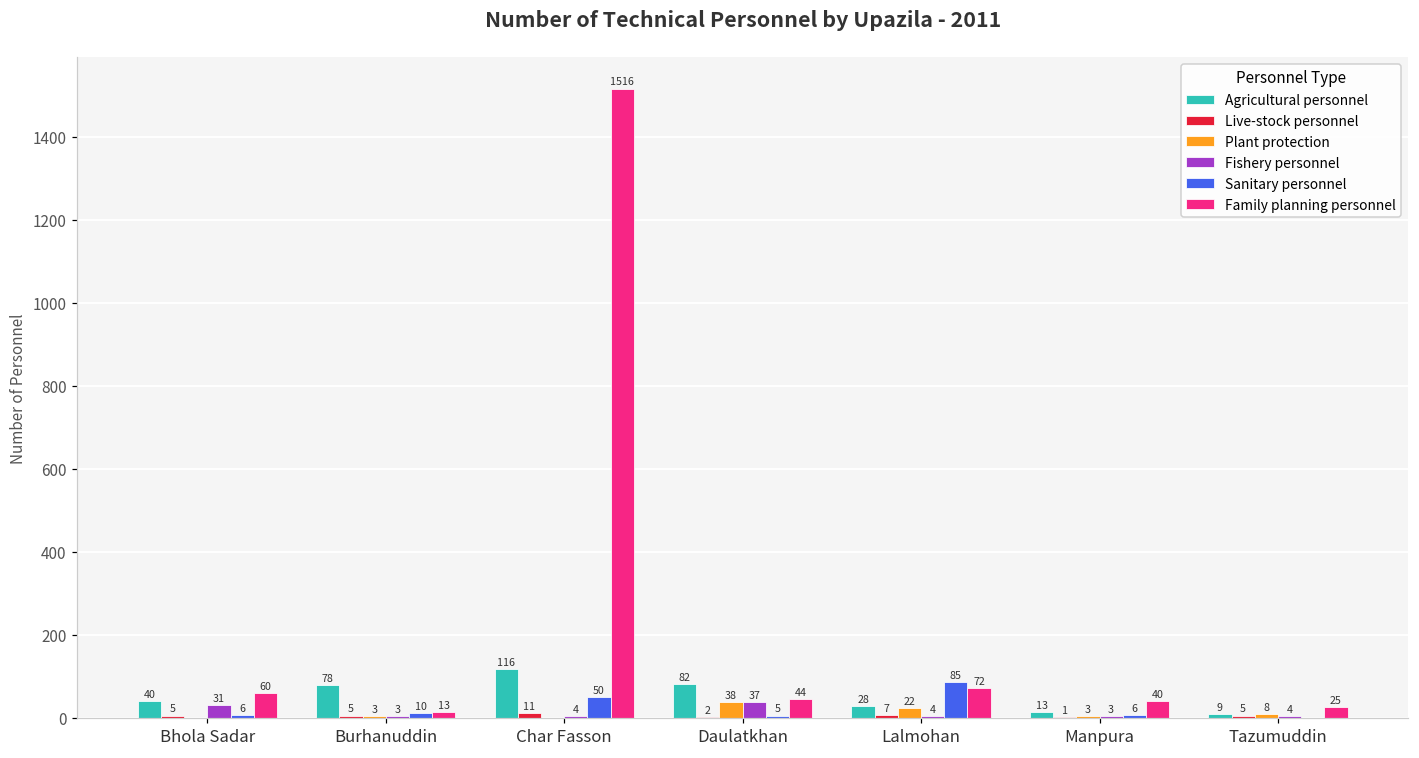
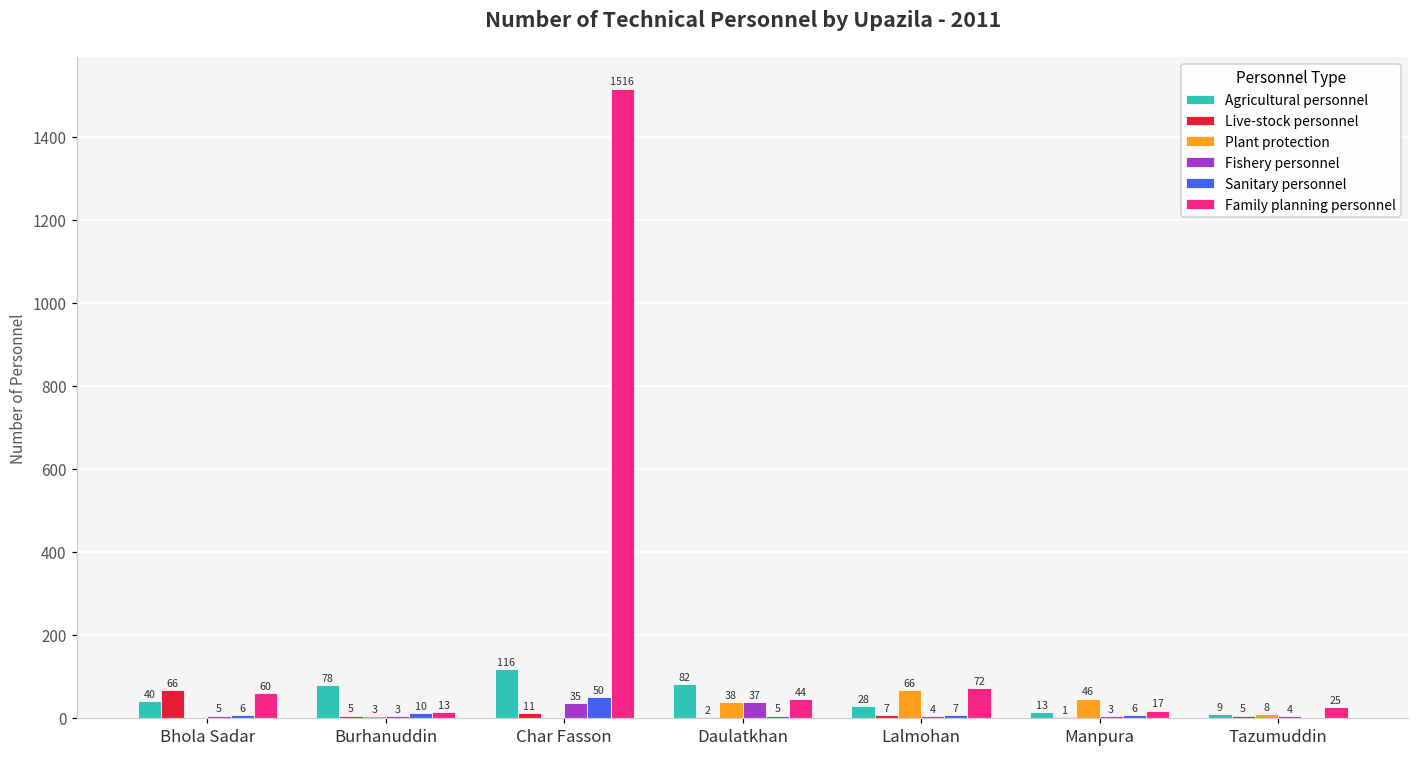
Live-stock personnel, Bhola Sadar: 5 -> 66
Fishery personnel, Bhola Sadar: 31 -> 5
Fishery personnel, Char Fasson: 4 -> 35
Plant protection, Lalmohan: 22 -> 66
Sanitary personnel, Lalmohan: 85 -> 7
Plant protection, Manpura: 3 -> 46
Family planning personnel, Manpura: 40 -> 17
